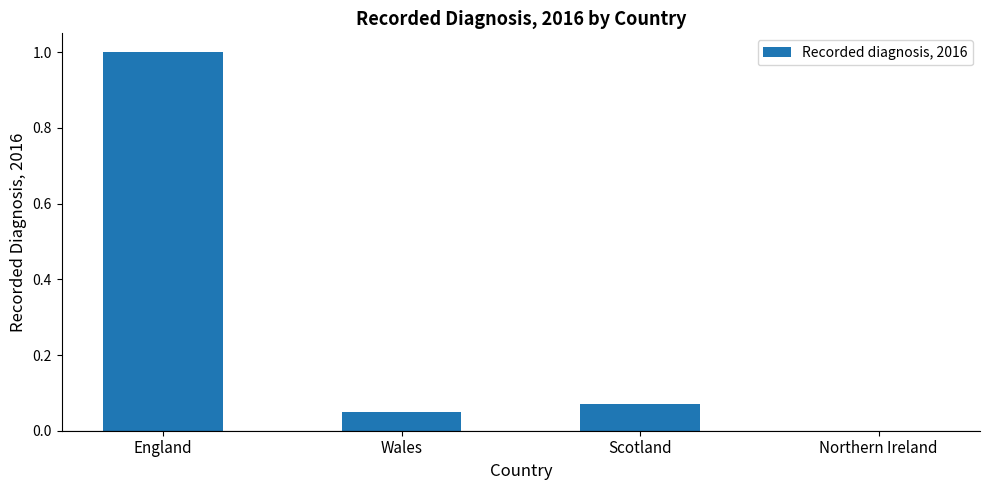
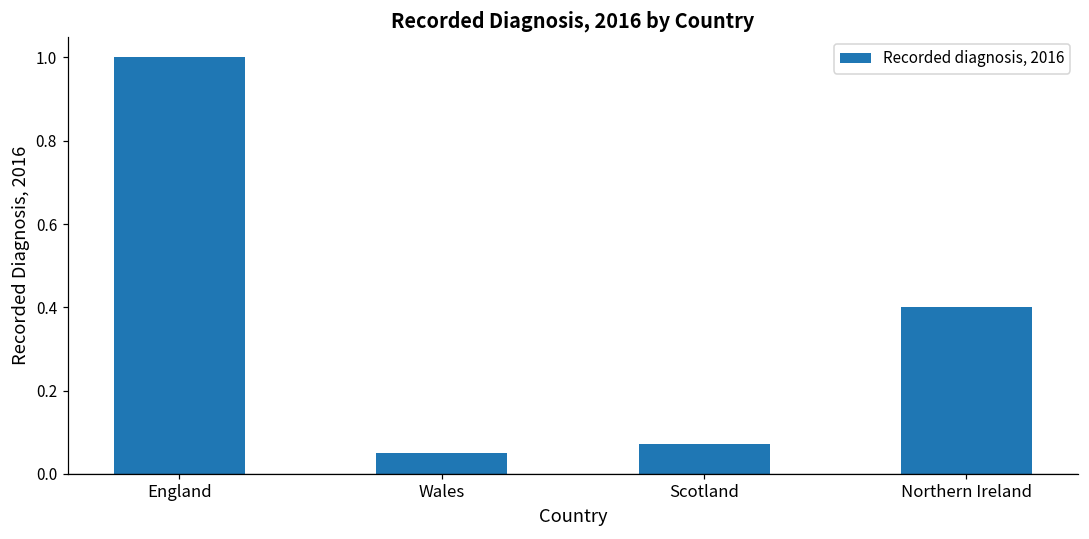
Northern Ireland: 0.0 -> 0.4
